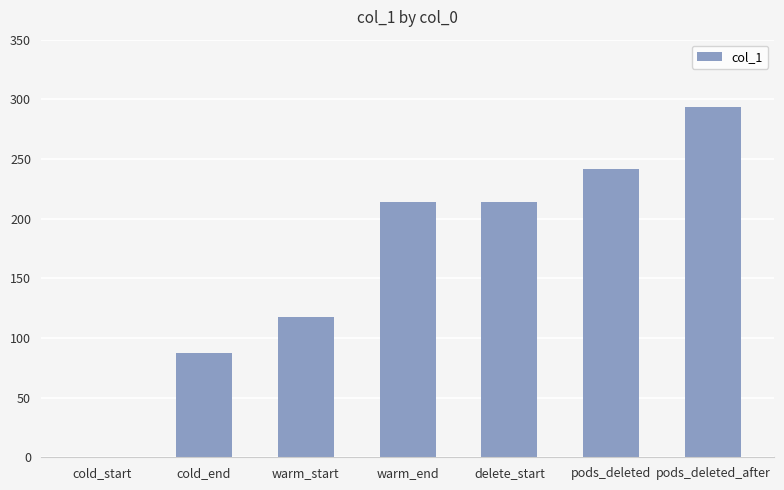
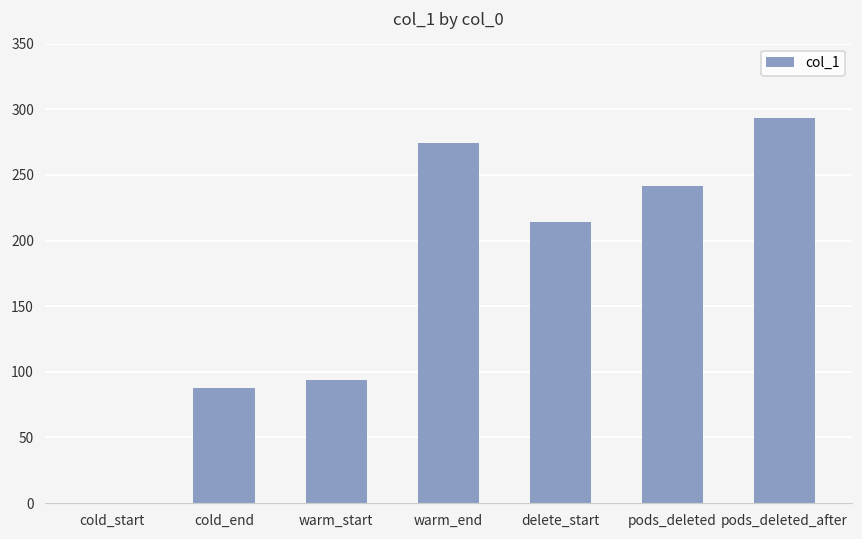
warm_start: 118 -> 94
warm_end: 214 -> 275
